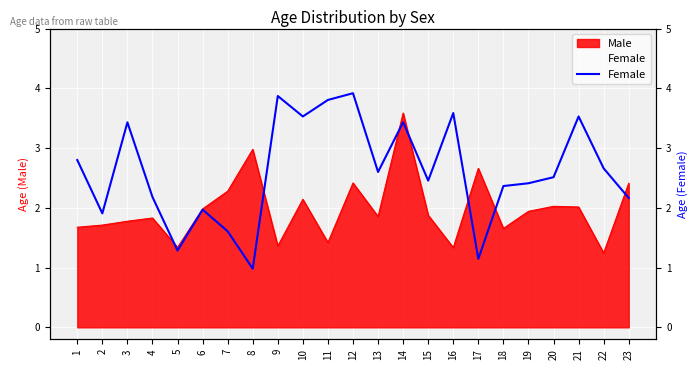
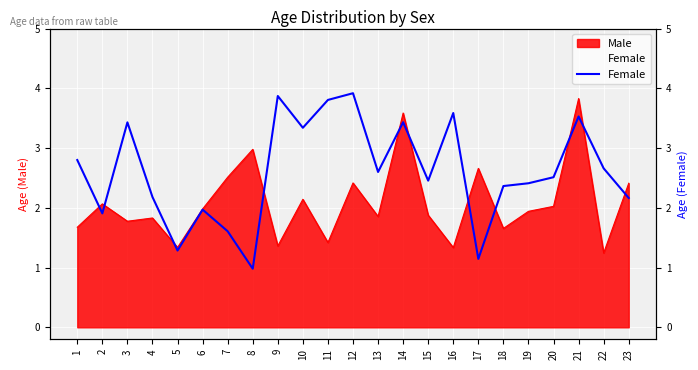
Male, 2: 1.7 -> 2.1
Male, 7: 2.3 -> 2.5
Female, 10: 3.5 -> 3.3
Male, 21: 2.0 -> 3.8
